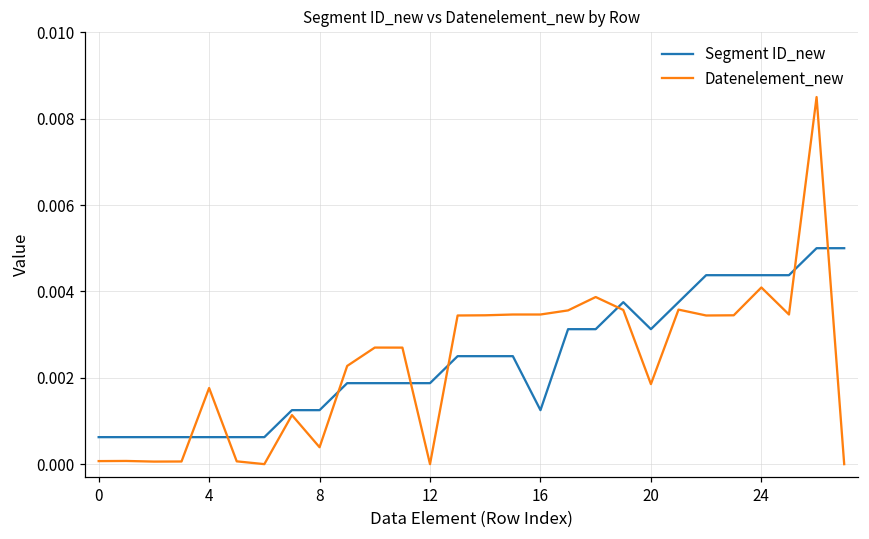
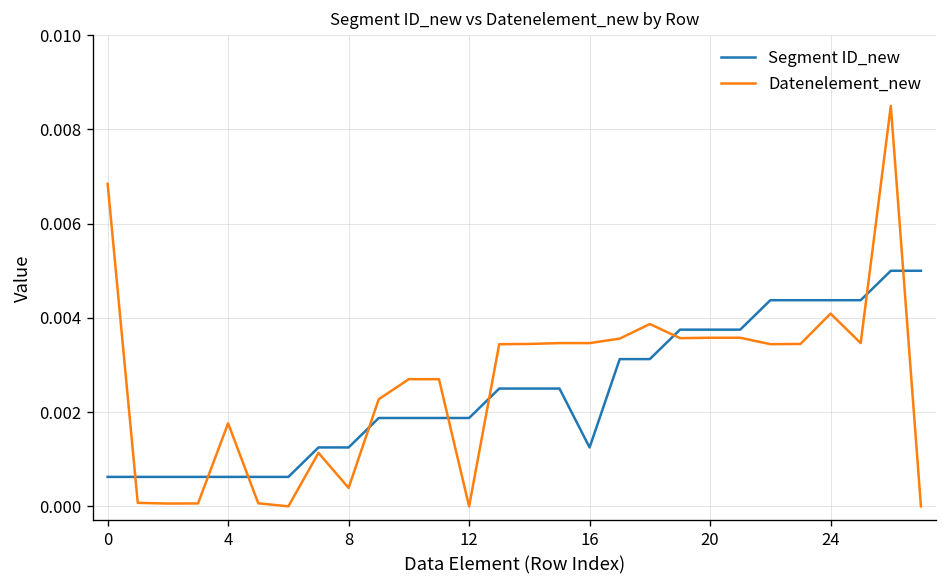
Datenelement_new, 0: 0.0001 -> 0.0068
Segment ID_new, 20: 0.0031 -> 0.0038
Datenelement_new, 20: 0.0019 -> 0.0036
